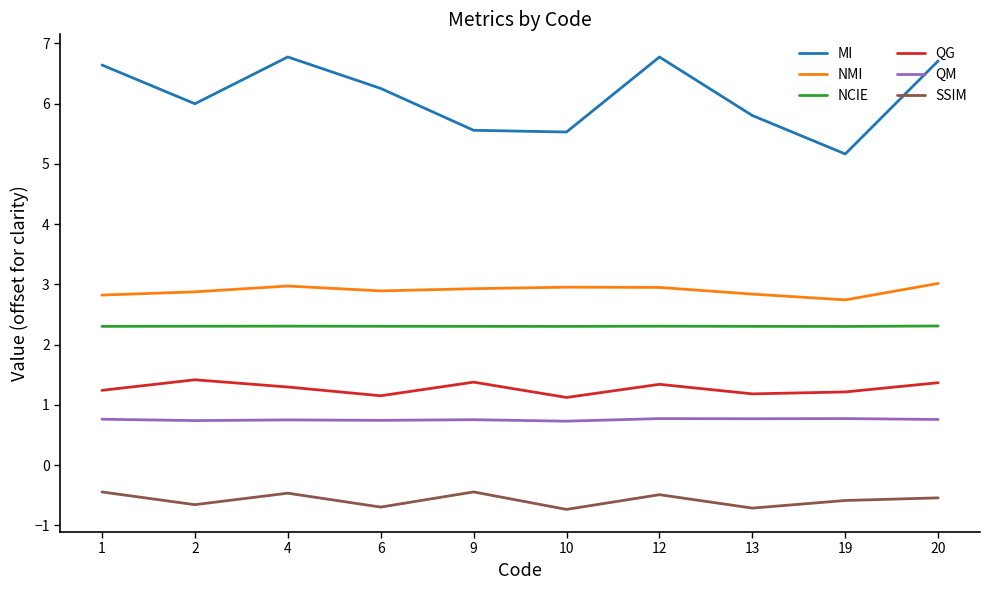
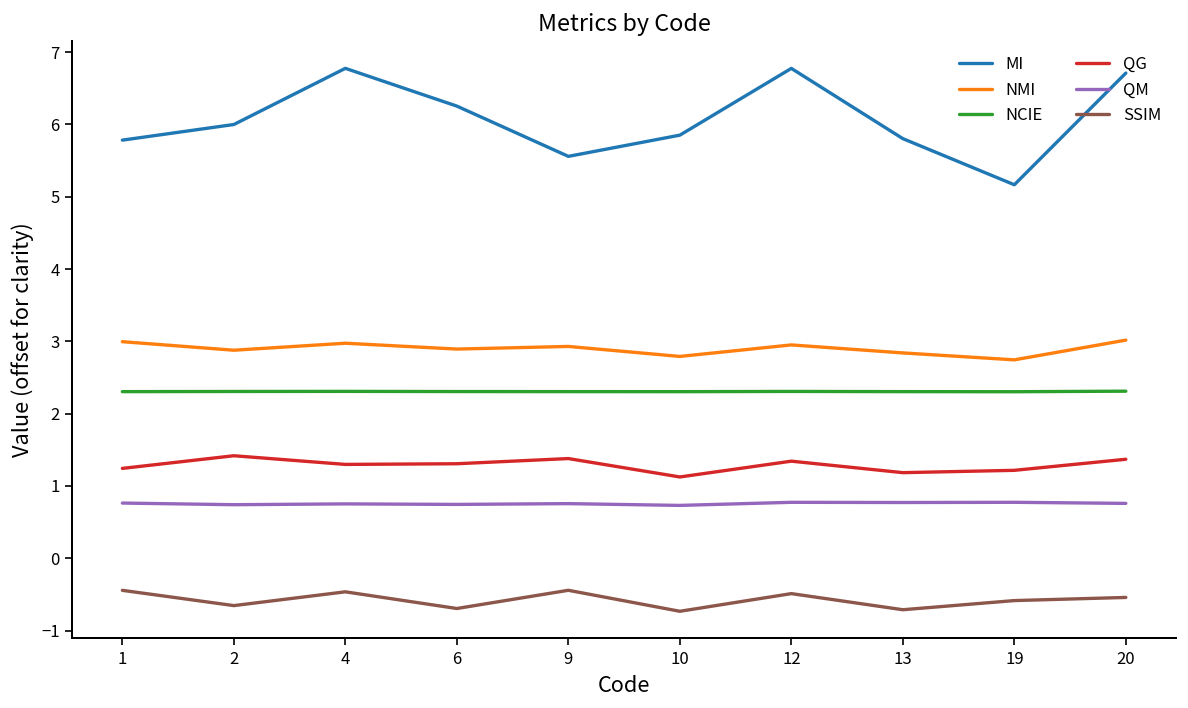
MI, 1: 6.6 -> 5.8
NMI, 1: 2.8 -> 3.0
QG, 6: 1.2 -> 1.3
MI, 10: 5.5 -> 5.9
NMI, 10: 3.0 -> 2.8
